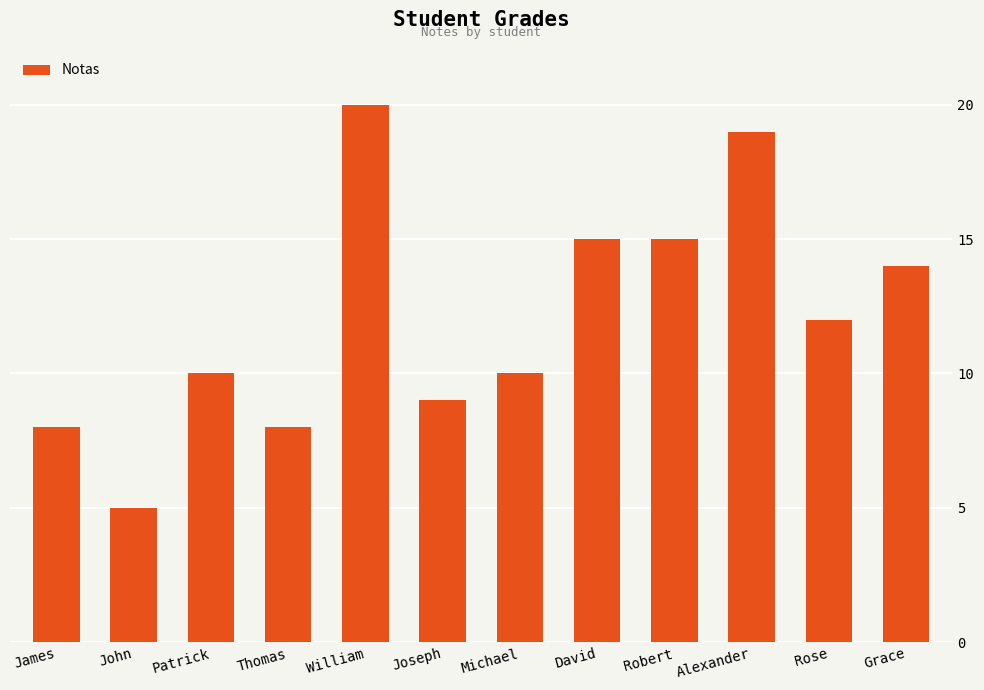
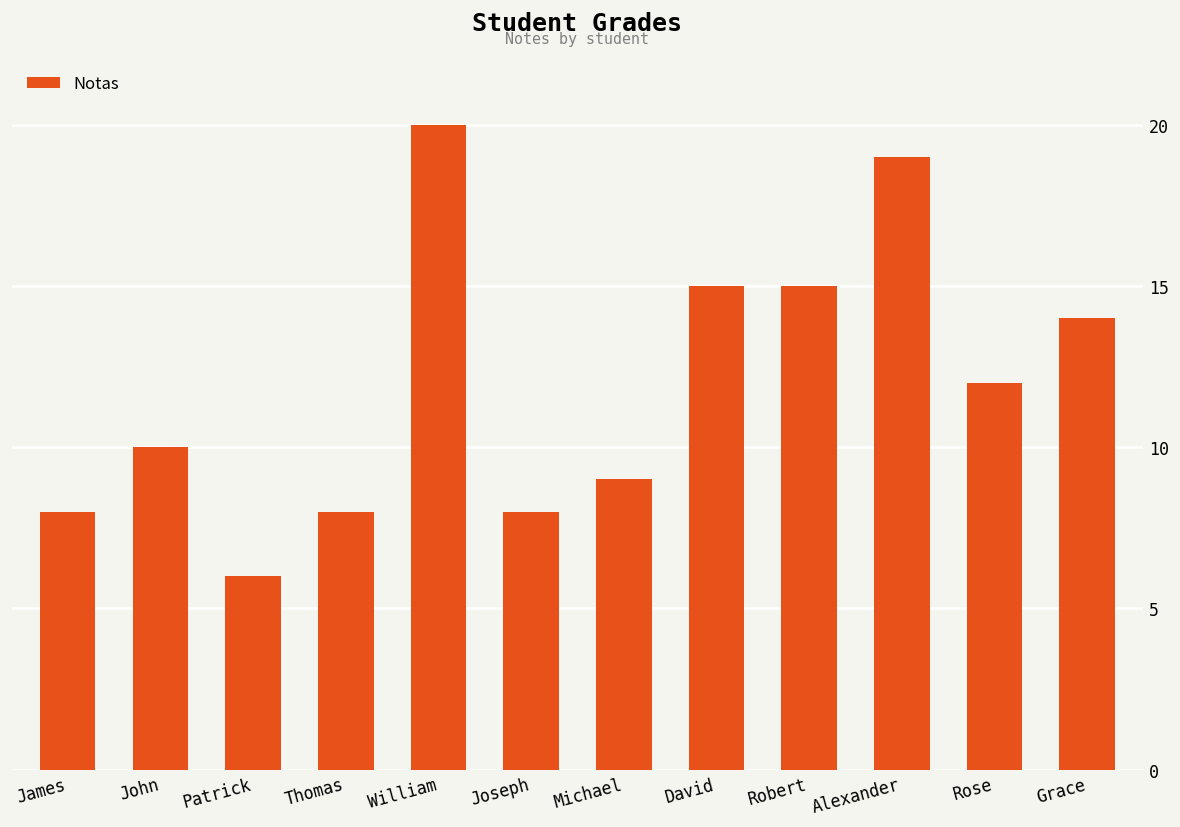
John: 5 -> 10
Patrick: 10 -> 6
Joseph: 9 -> 8
Michael: 10 -> 9
